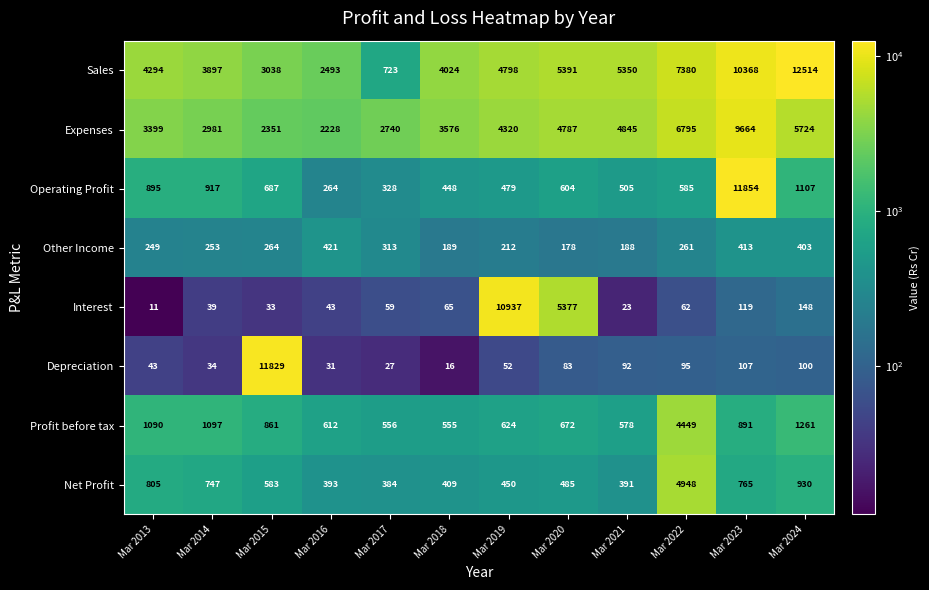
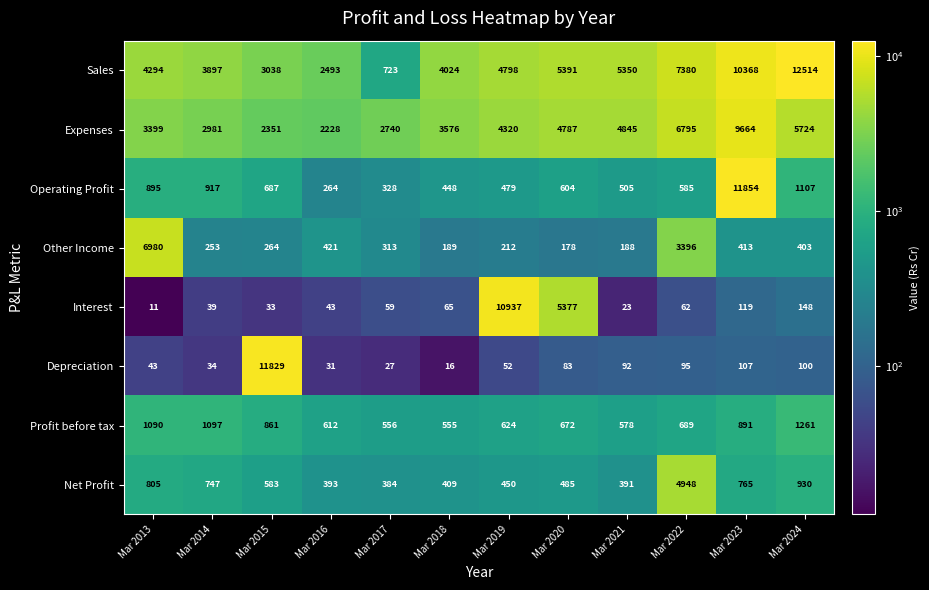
Other Income, Mar 2013: 249 -> 6980
Other Income, Mar 2022: 261 -> 3396
Profit before tax, Mar 2022: 4449 -> 689
